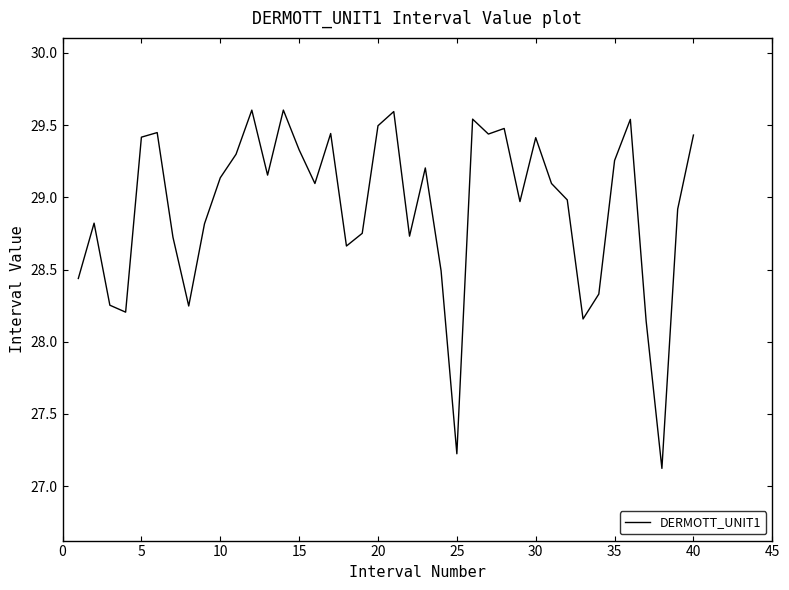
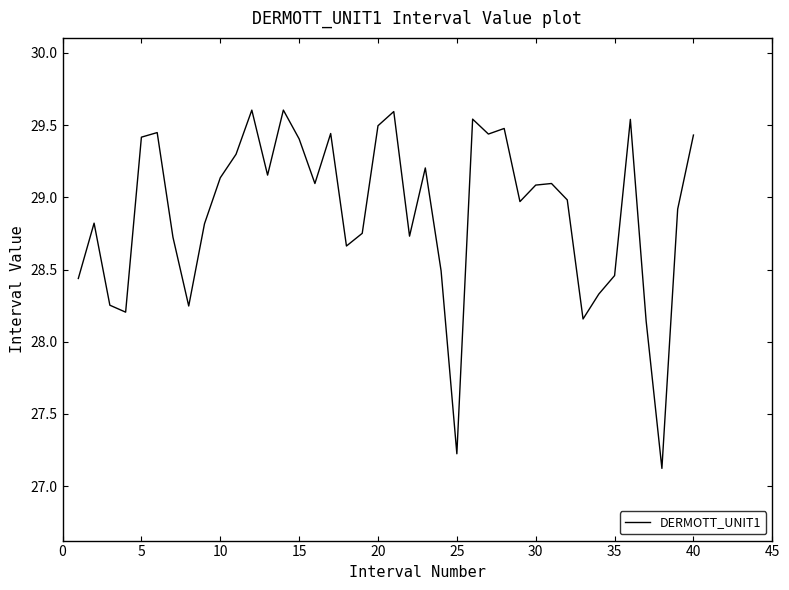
15: 29.33 -> 29.40
30: 29.41 -> 29.08
35: 29.26 -> 28.46
